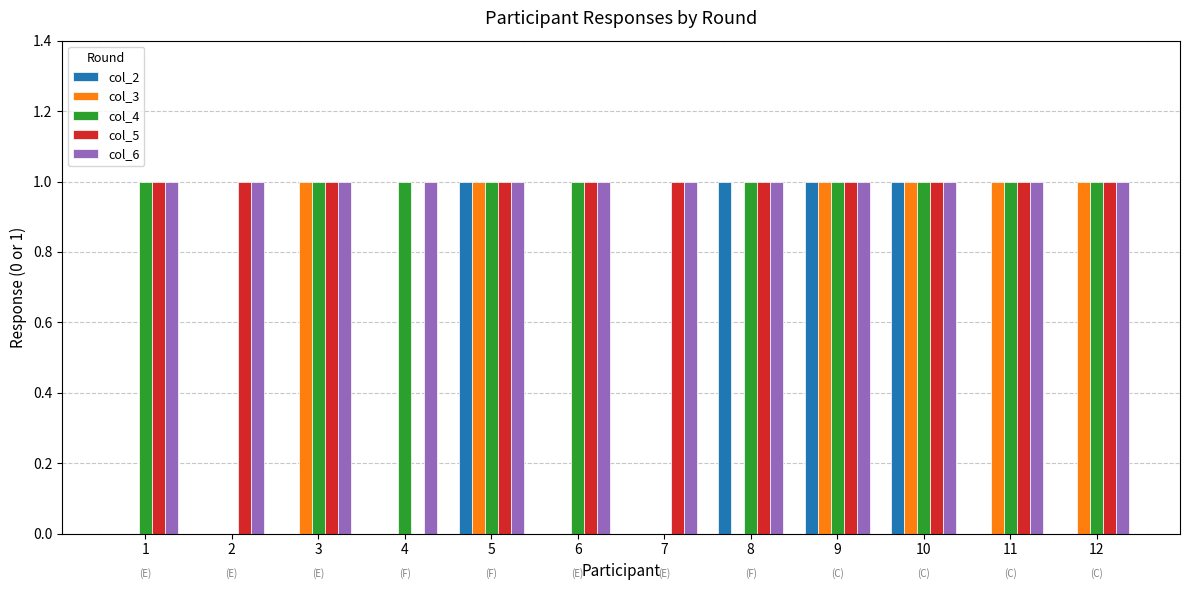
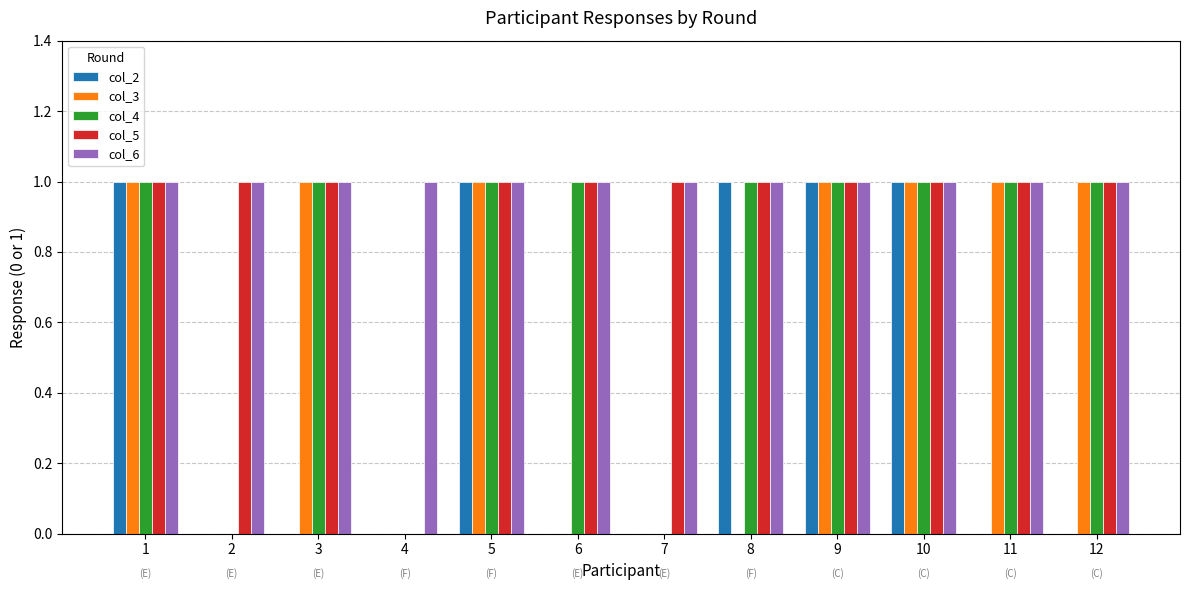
col_2, 1: 0 -> 1
col_3, 1: 0 -> 1
col_4, 4: 1 -> 0
